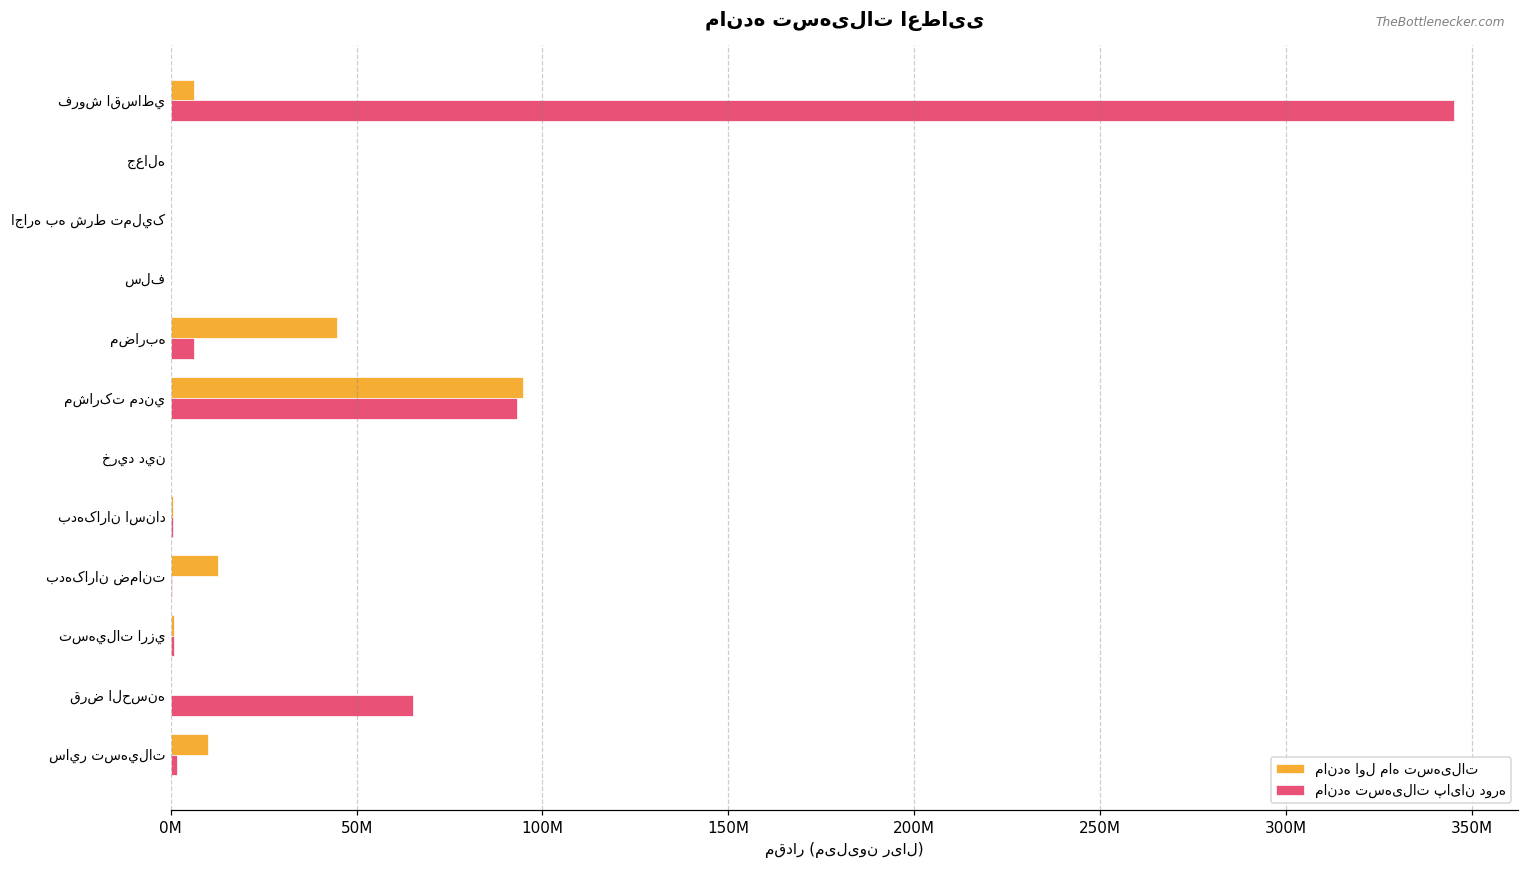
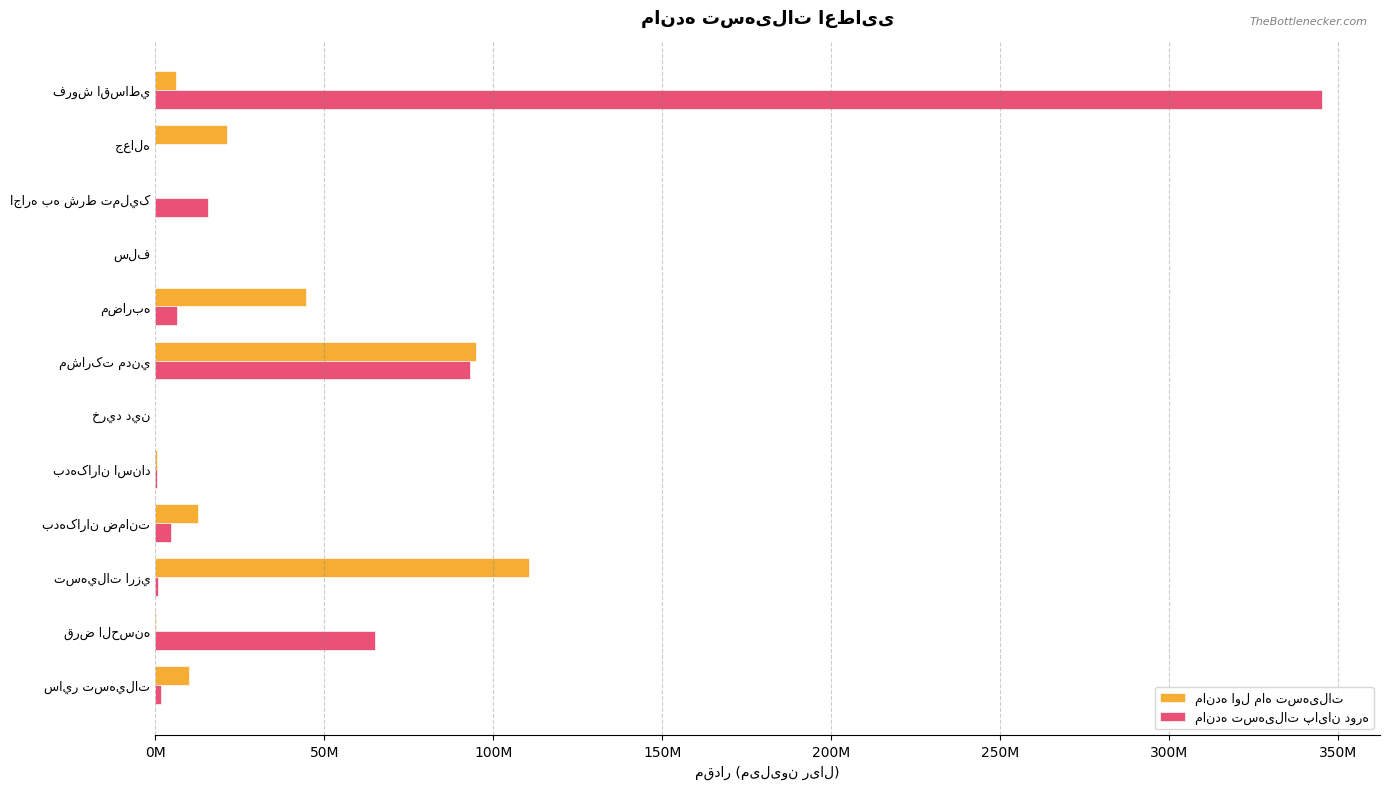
مانده اول ماه تسهیلات, جعاله: 0 -> 21000000
مانده تسهیلات پایان دوره, اجاره به شرط تمليک: 0 -> 16000000
مانده تسهیلات پایان دوره, بدهکاران ضمانت: 0 -> 5000000
مانده اول ماه تسهیلات, تسهيلات ارزي: 1000000 -> 111000000
